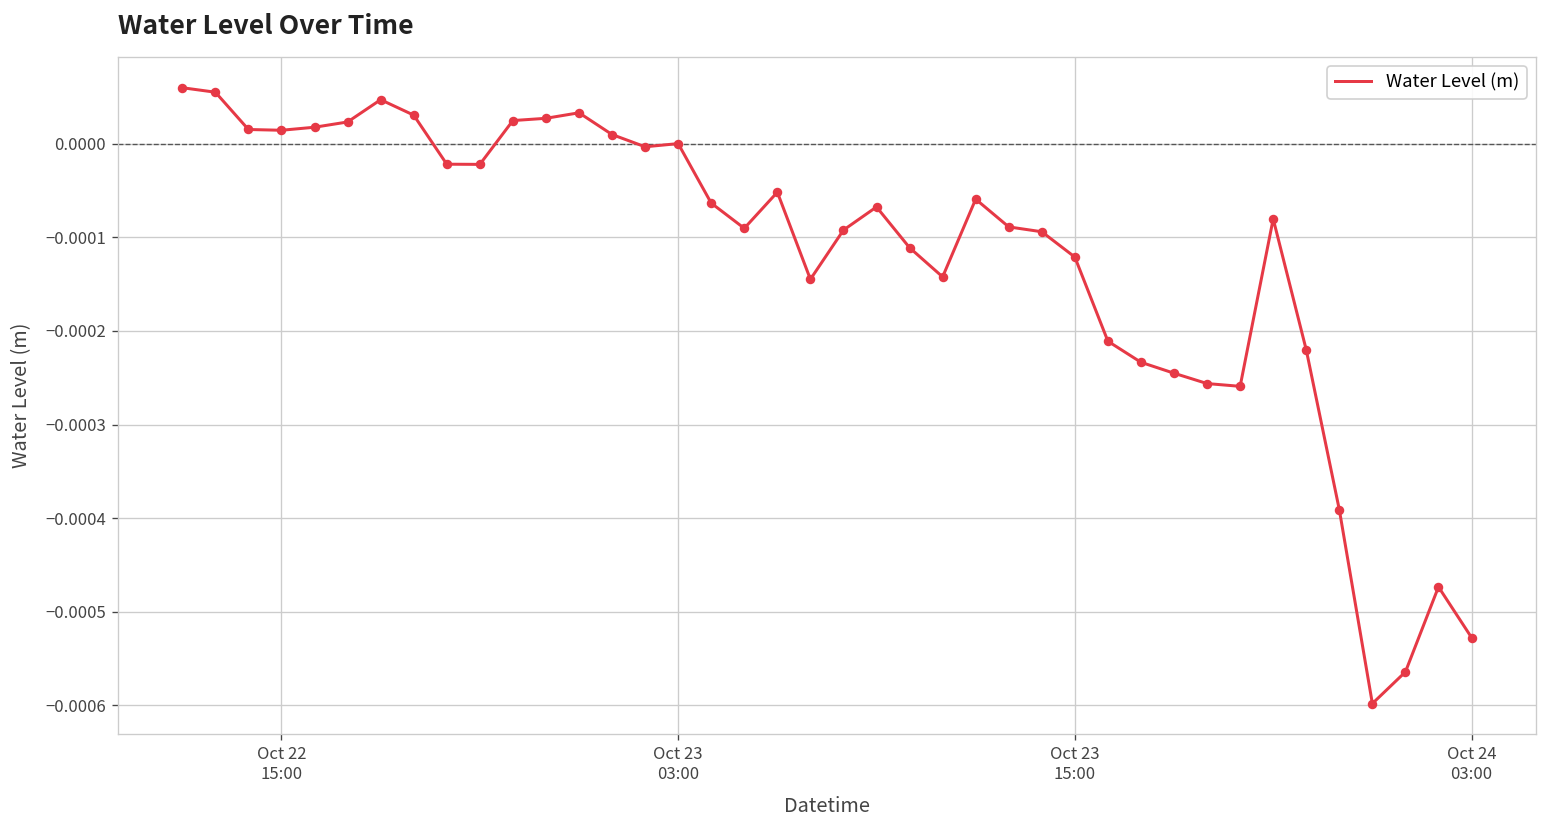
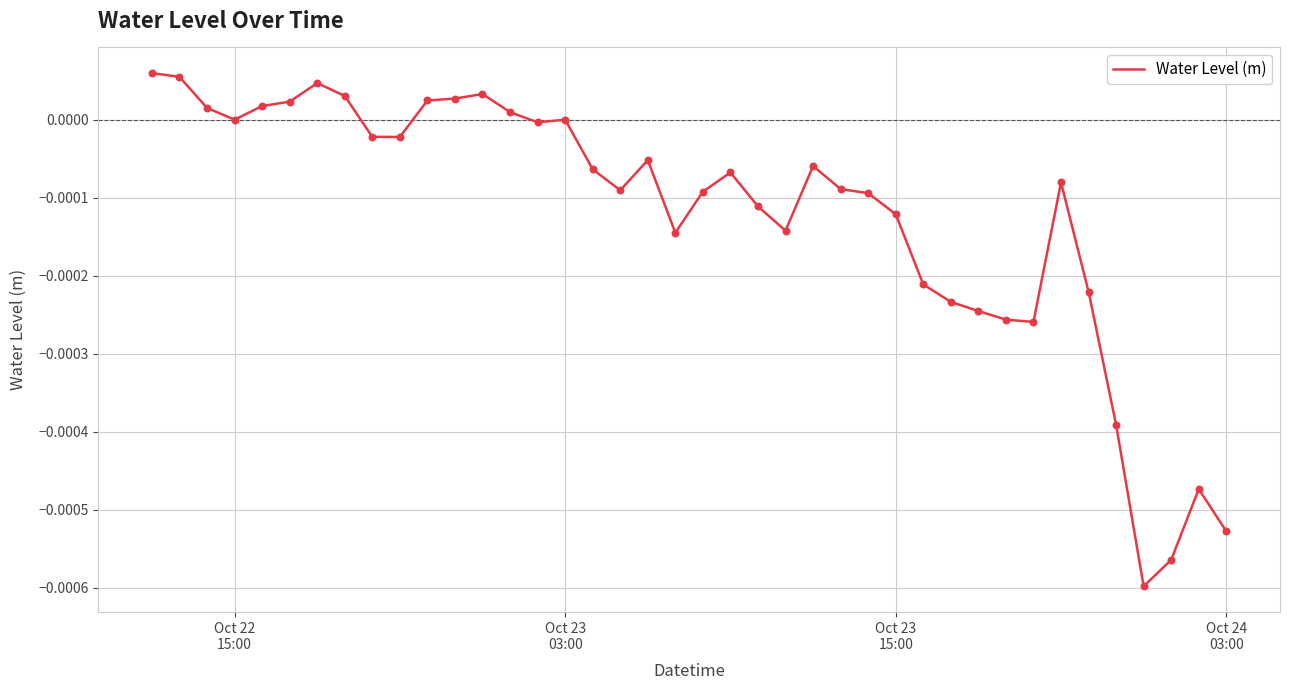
Oct 22 15:00: 0.00001 -> 0.00000
